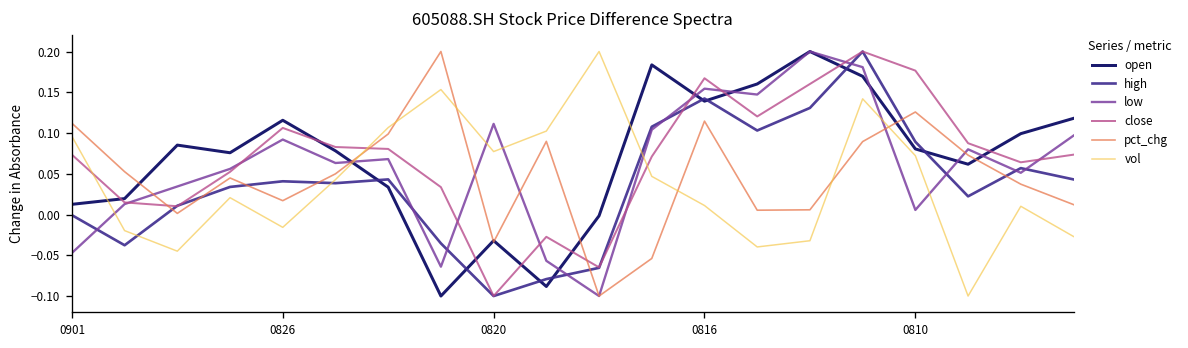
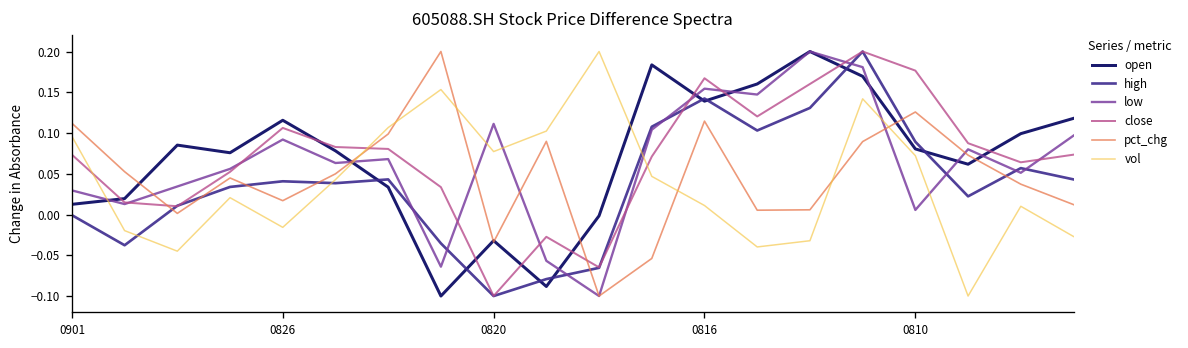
low, 0901: -0.05 -> 0.03
